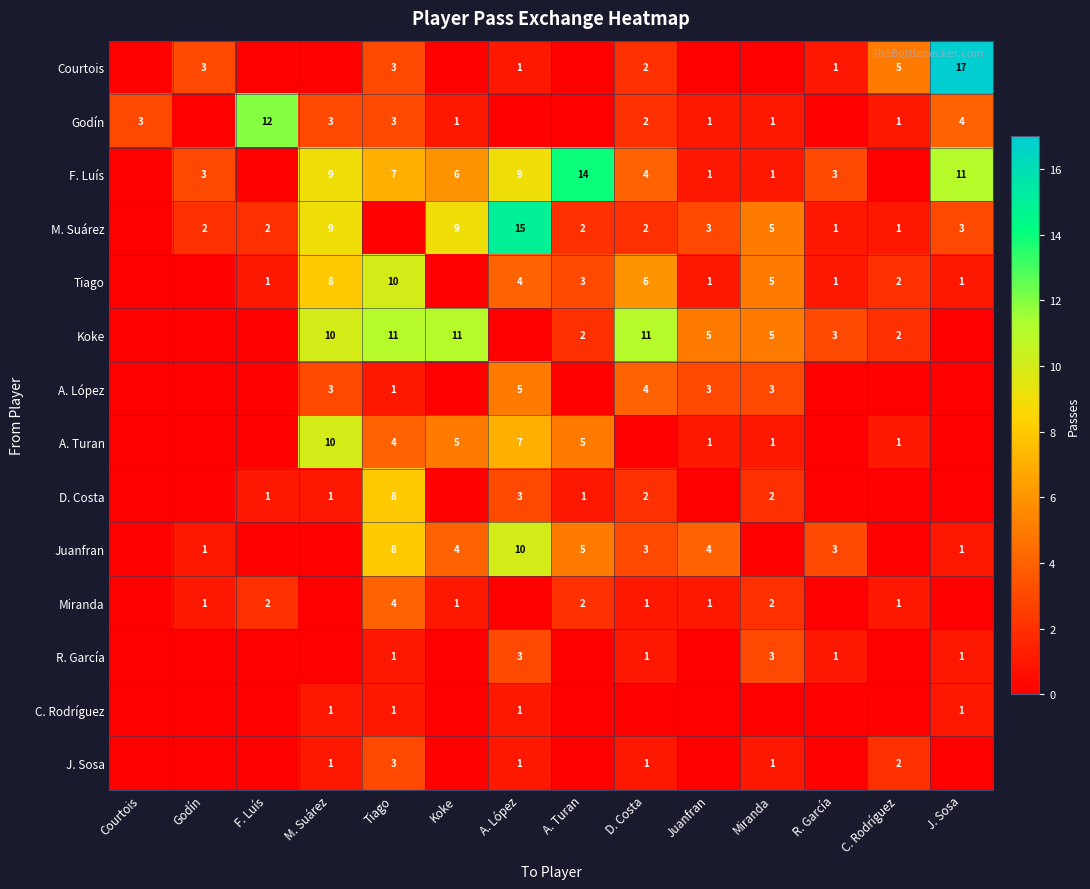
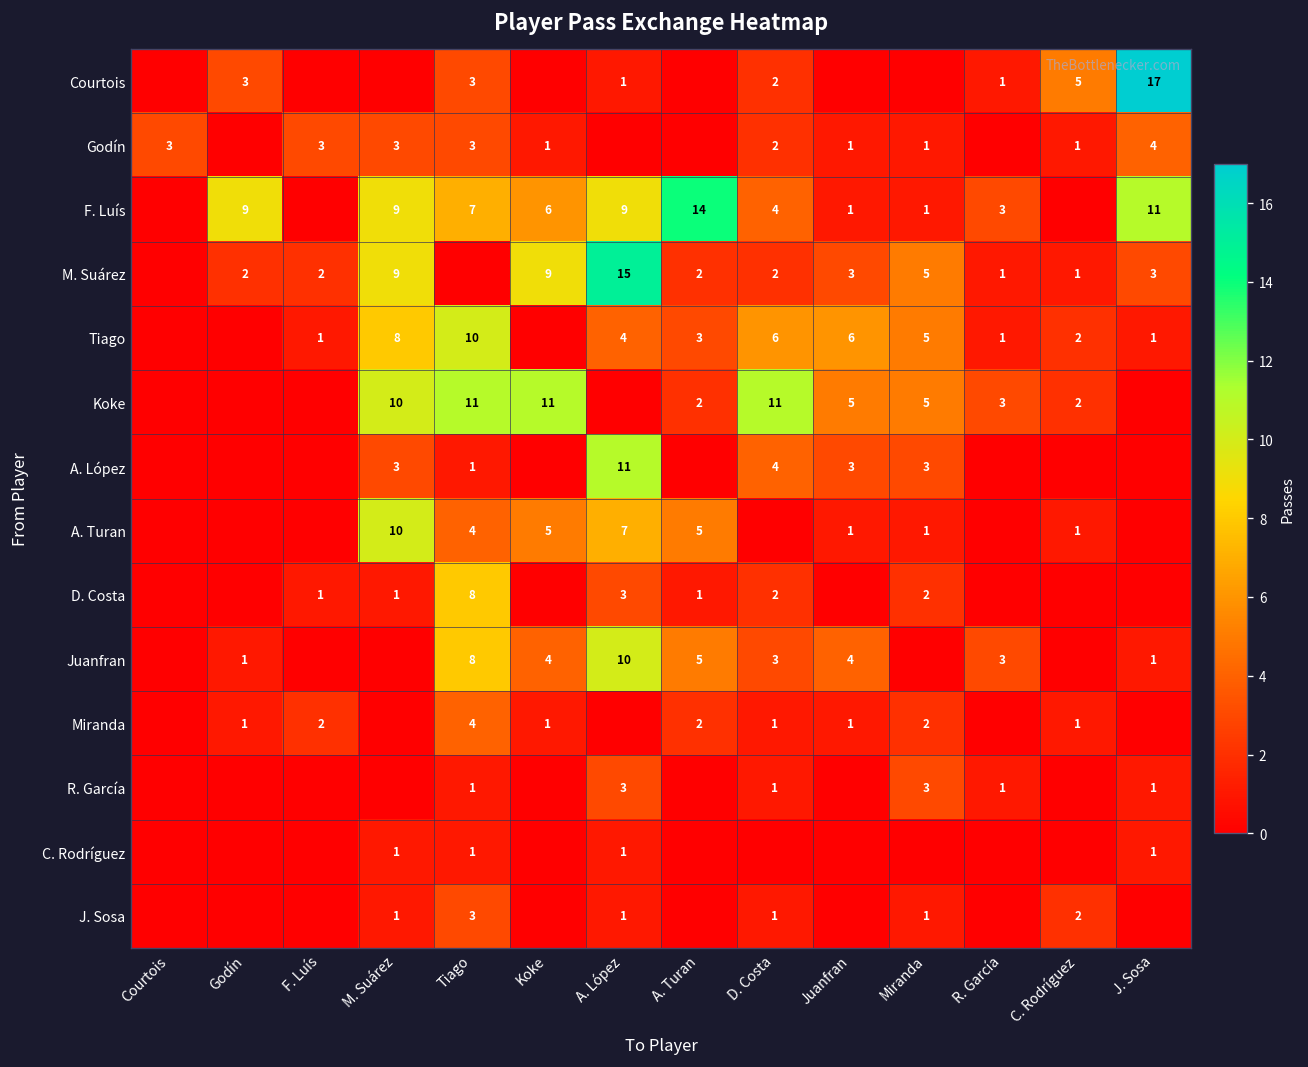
Godín, F. Luís: 12 -> 3
F. Luís, Godín: 3 -> 9
Tiago, Juanfran: 1 -> 6
A. López, A. López: 5 -> 11
